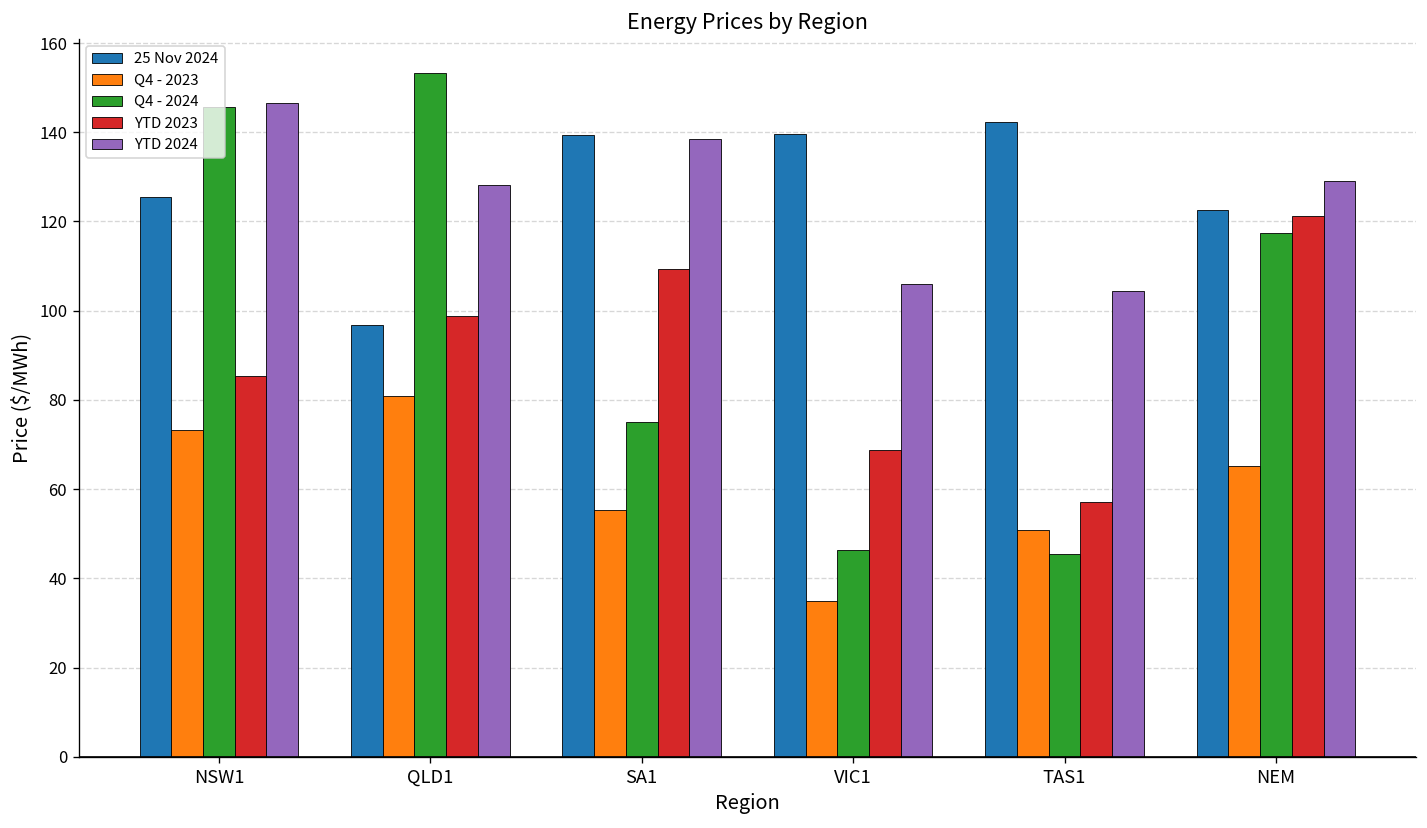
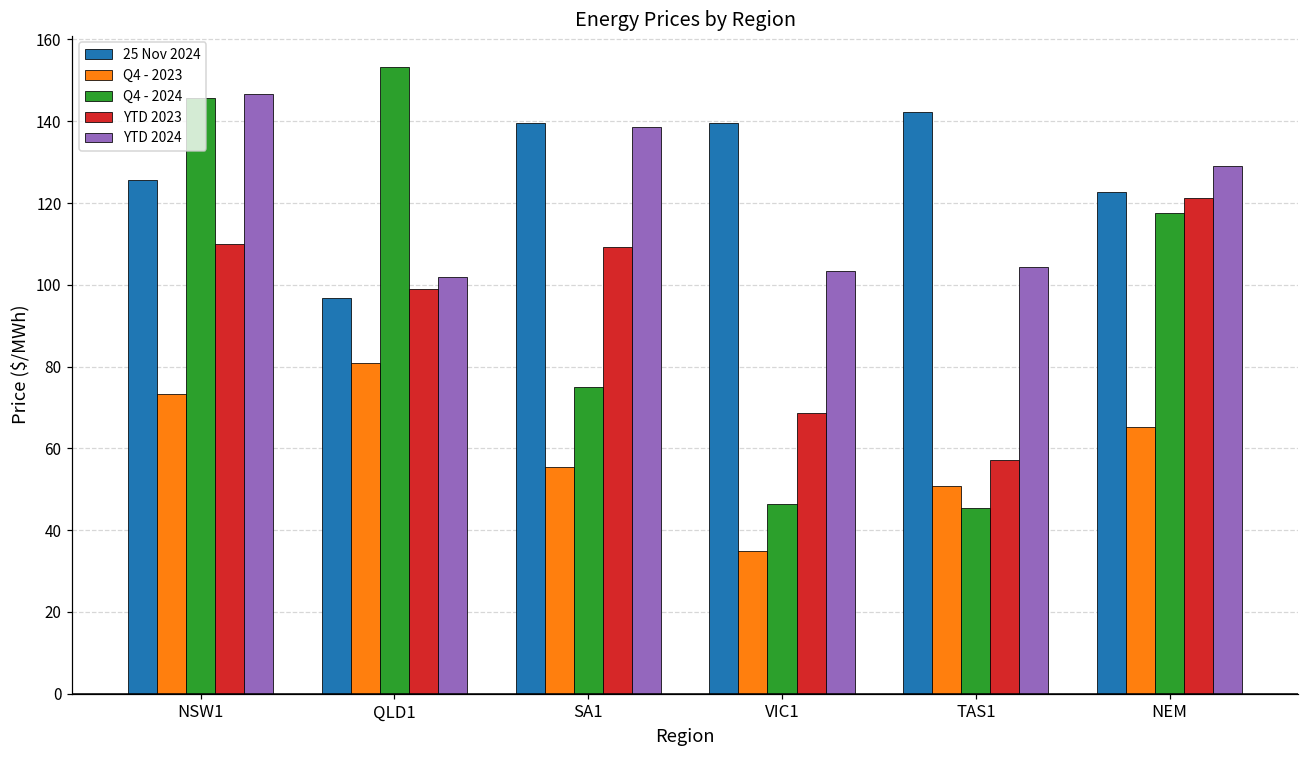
YTD 2023, NSW1: 85 -> 110
YTD 2024, QLD1: 128 -> 102
YTD 2024, VIC1: 106 -> 103
